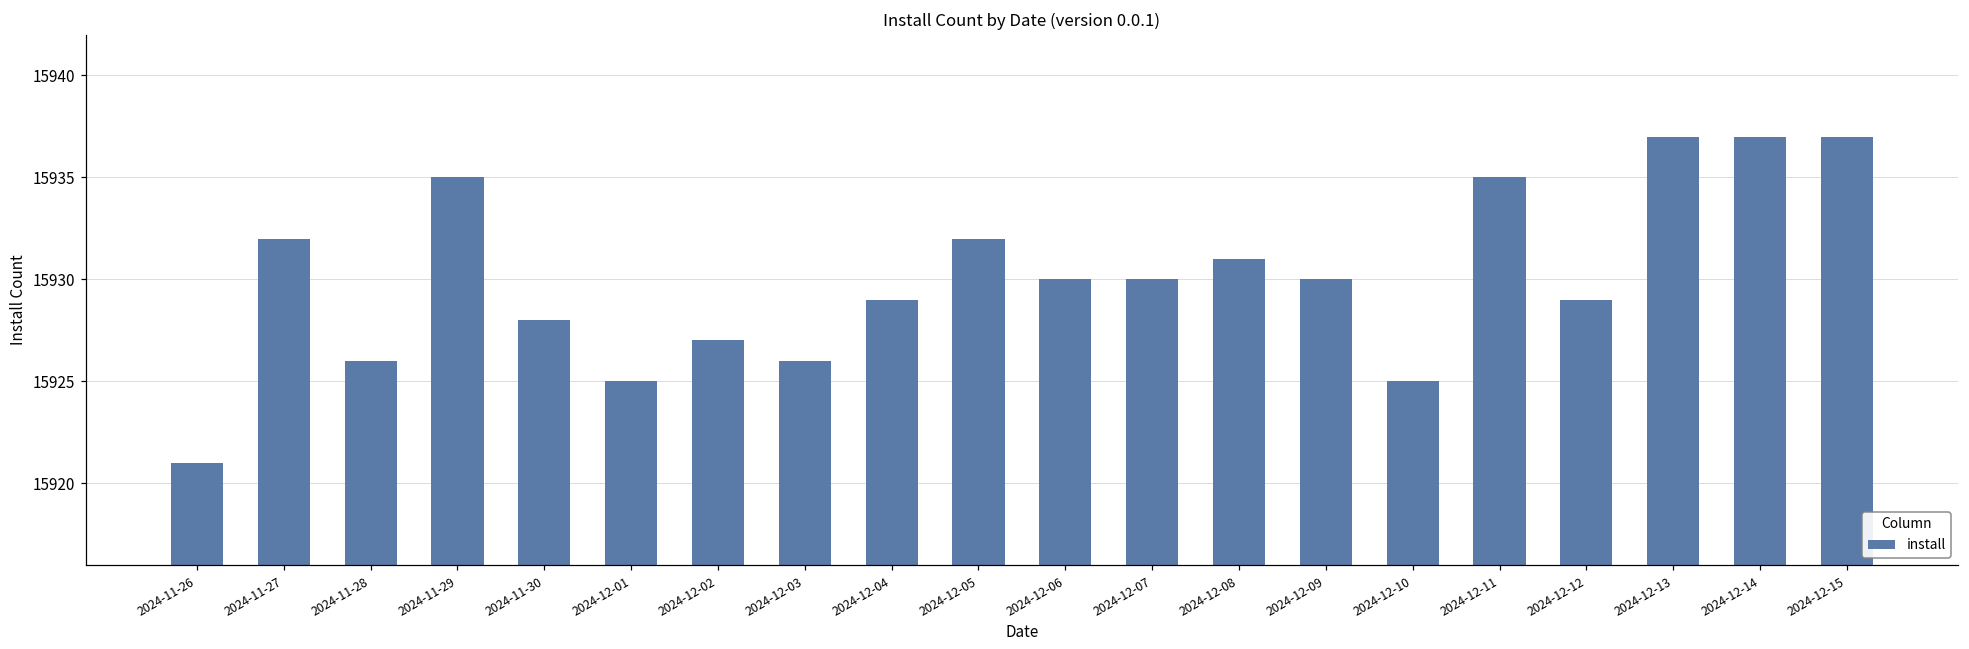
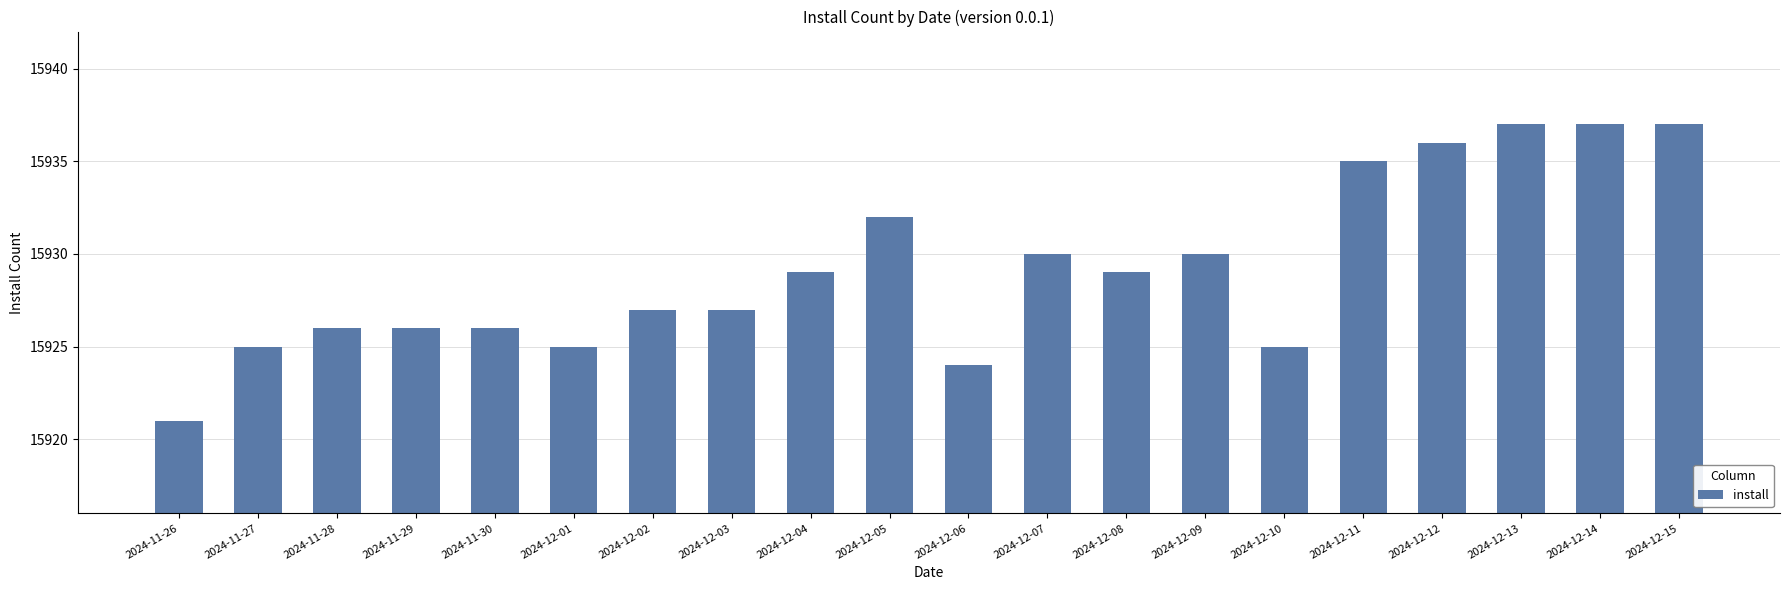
2024-11-27: 15932 -> 15925
2024-11-29: 15935 -> 15926
2024-11-30: 15928 -> 15926
2024-12-03: 15926 -> 15927
2024-12-06: 15930 -> 15924
2024-12-08: 15931 -> 15929
2024-12-12: 15929 -> 15936
